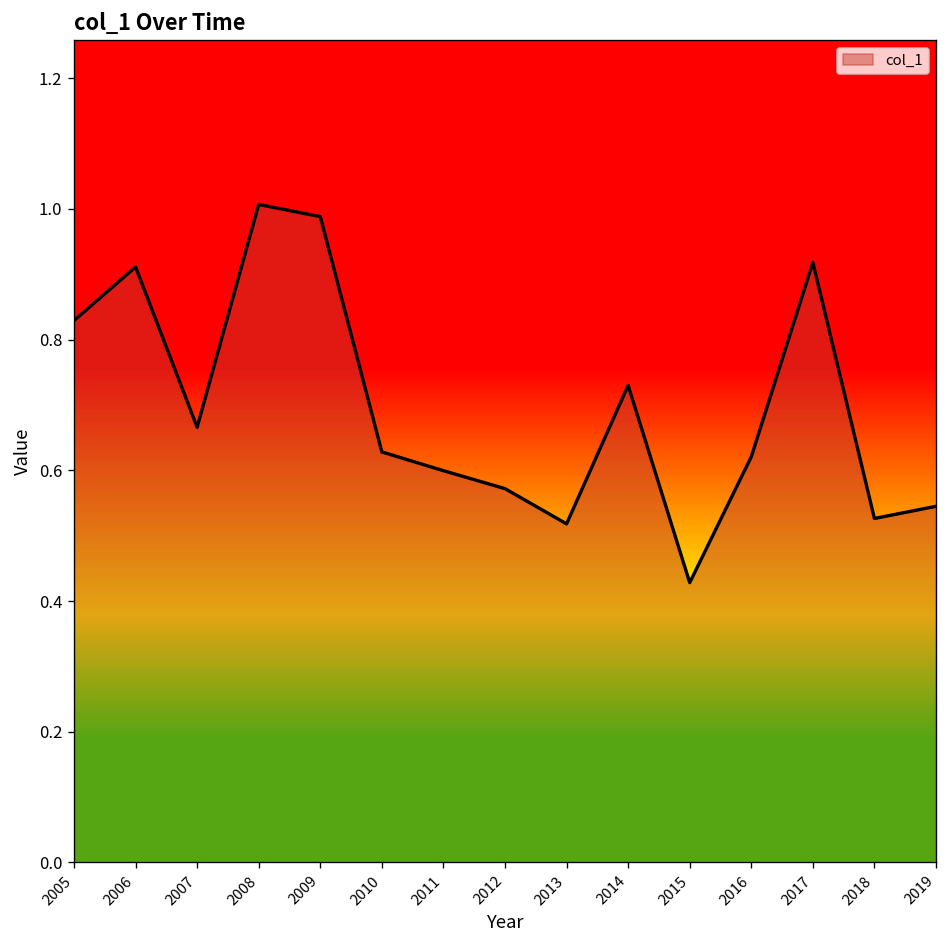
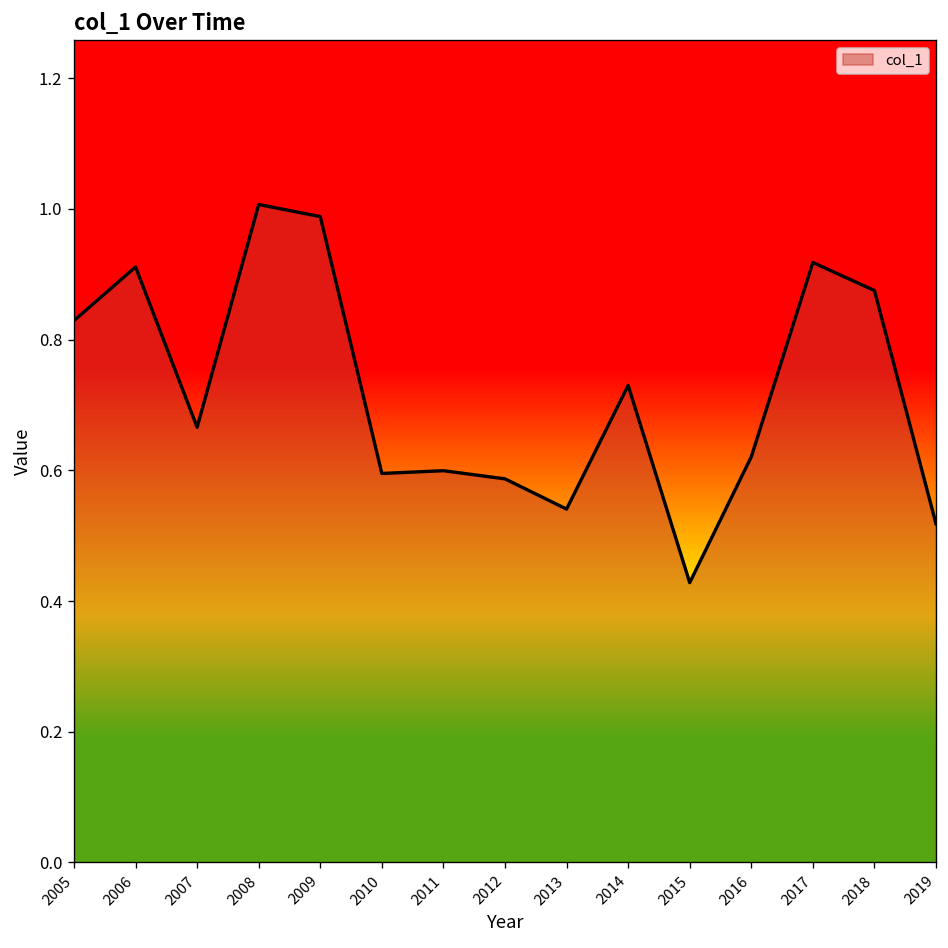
2010: 0.63 -> 0.60
2012: 0.57 -> 0.59
2013: 0.52 -> 0.54
2018: 0.53 -> 0.88
2019: 0.54 -> 0.52
